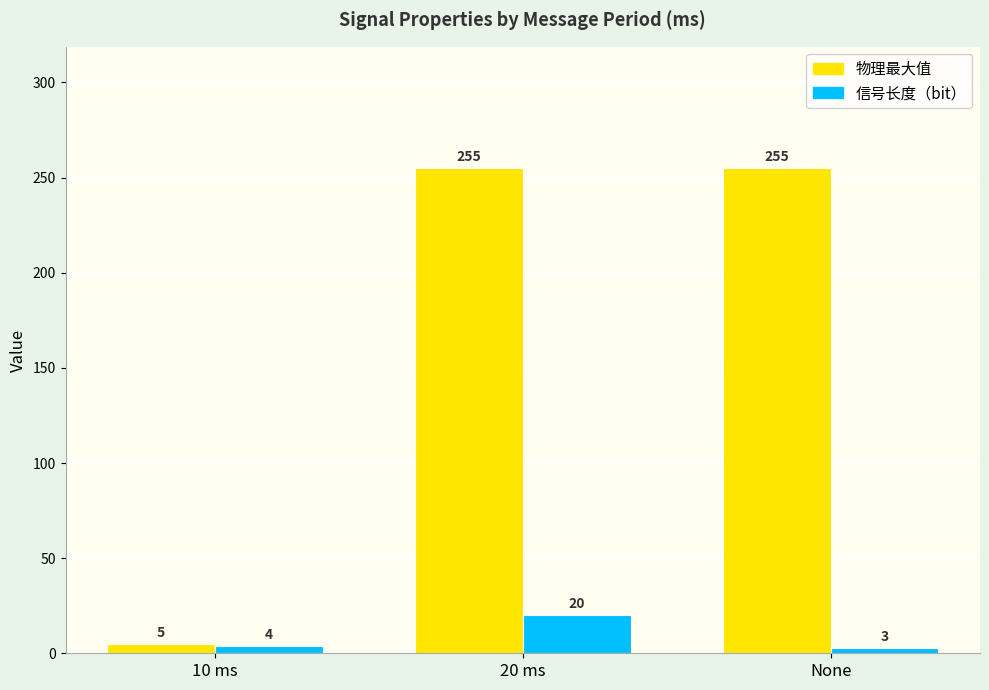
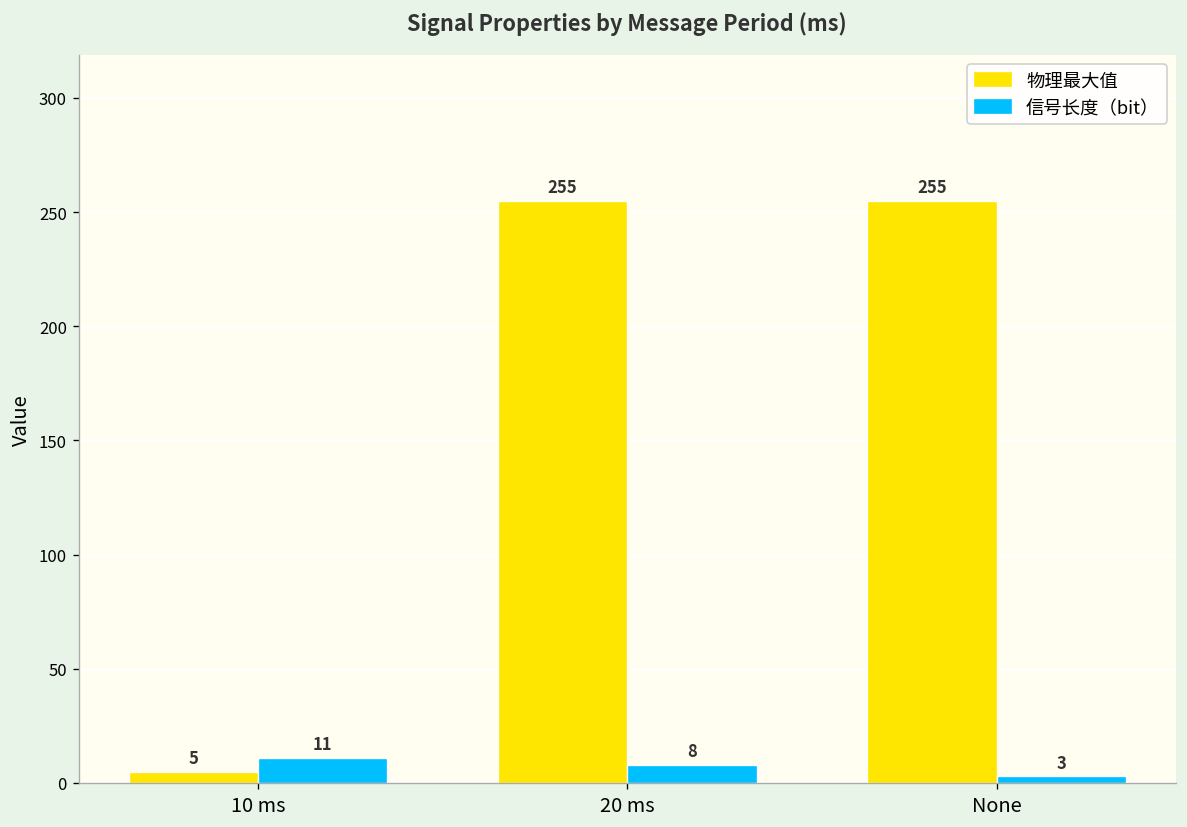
信号长度（bit）, 10 ms: 4 -> 11
信号长度（bit）, 20 ms: 20 -> 8
